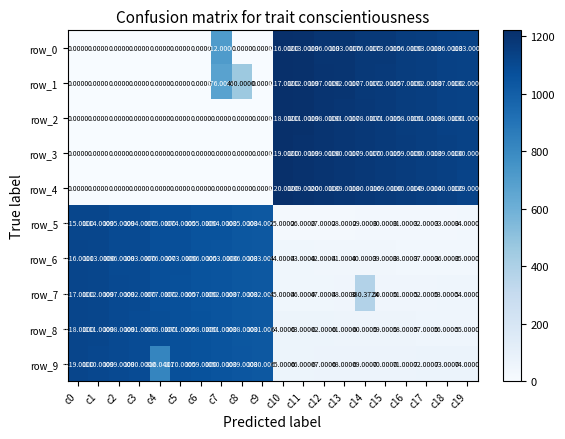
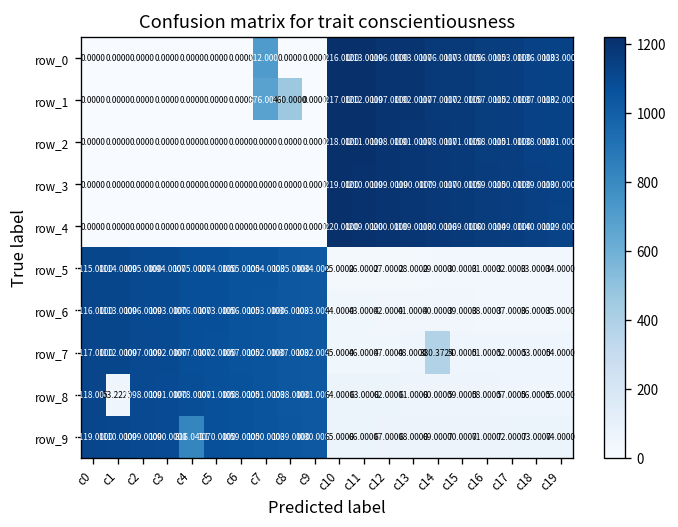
row_8, c1: 1111.0000 -> 53.2225
